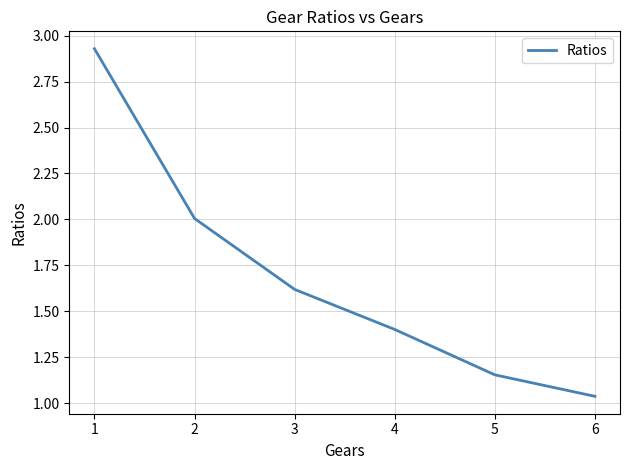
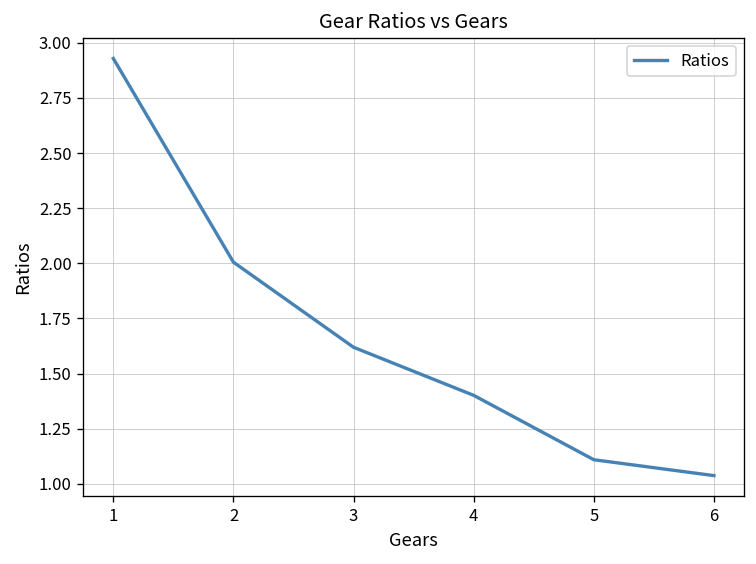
5: 1.15 -> 1.11
